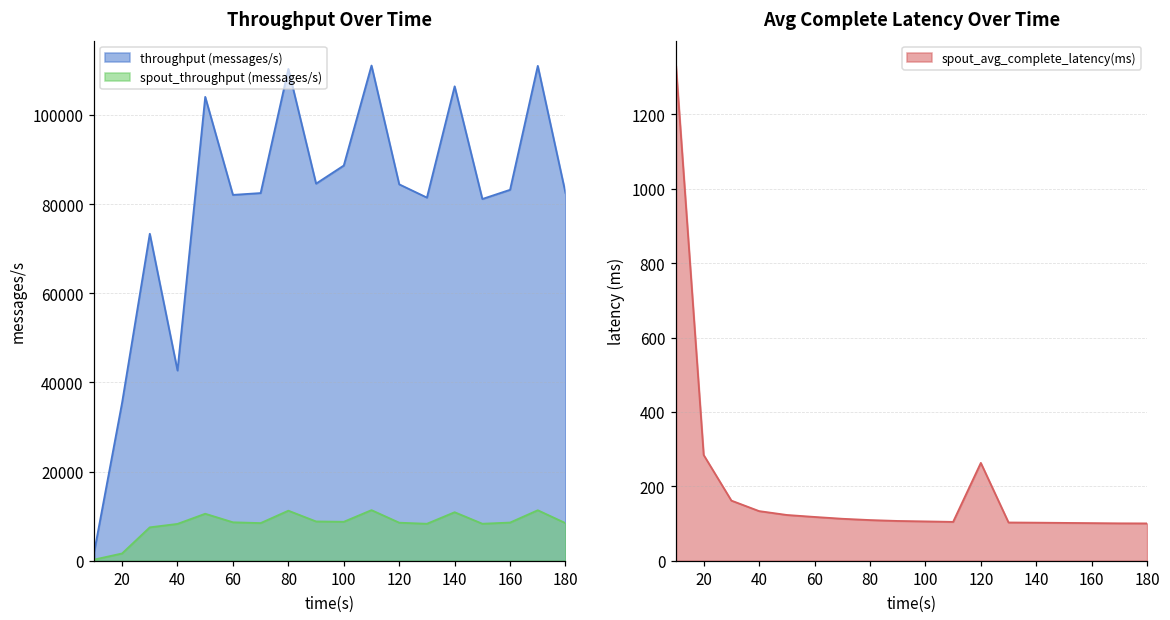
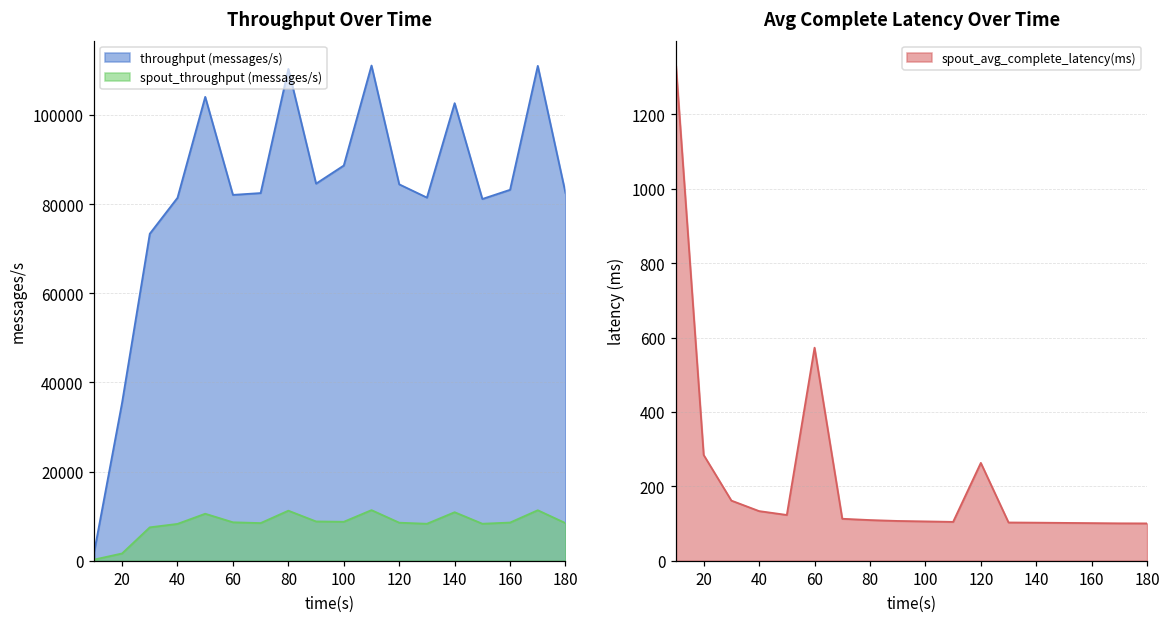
Throughput Over Time, throughput (messages/s), 40: 43000 -> 81000
Throughput Over Time, throughput (messages/s), 140: 106000 -> 103000
Avg Complete Latency Over Time, 60: 120 -> 570
